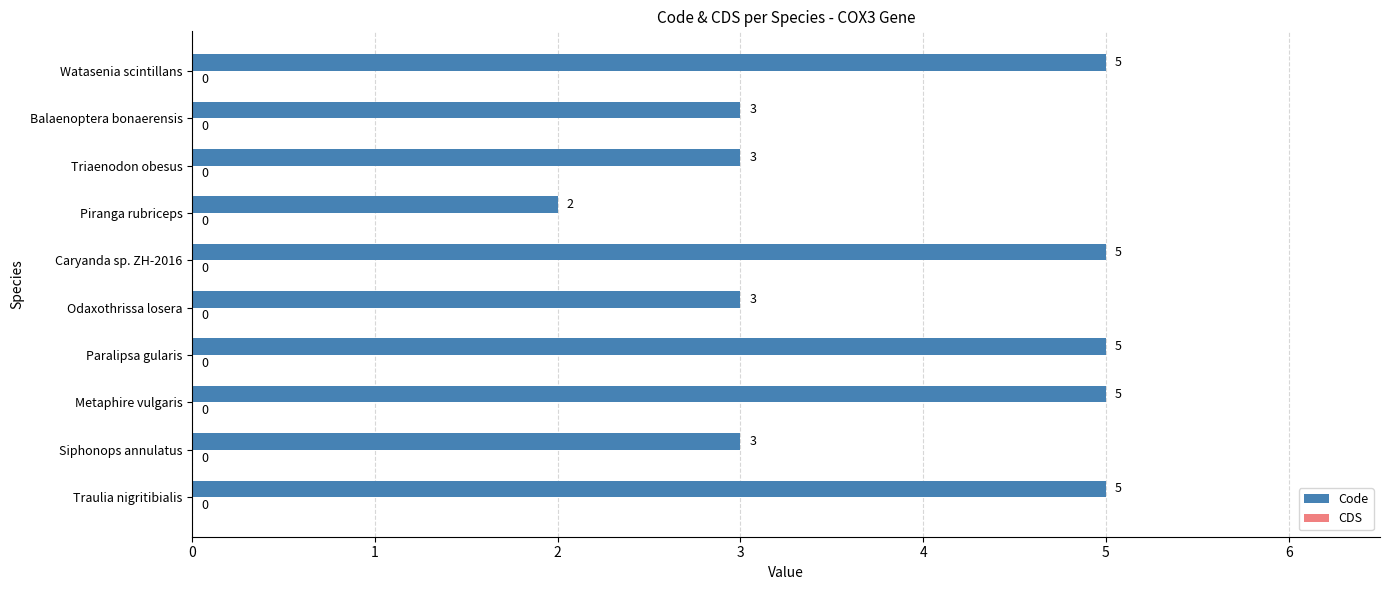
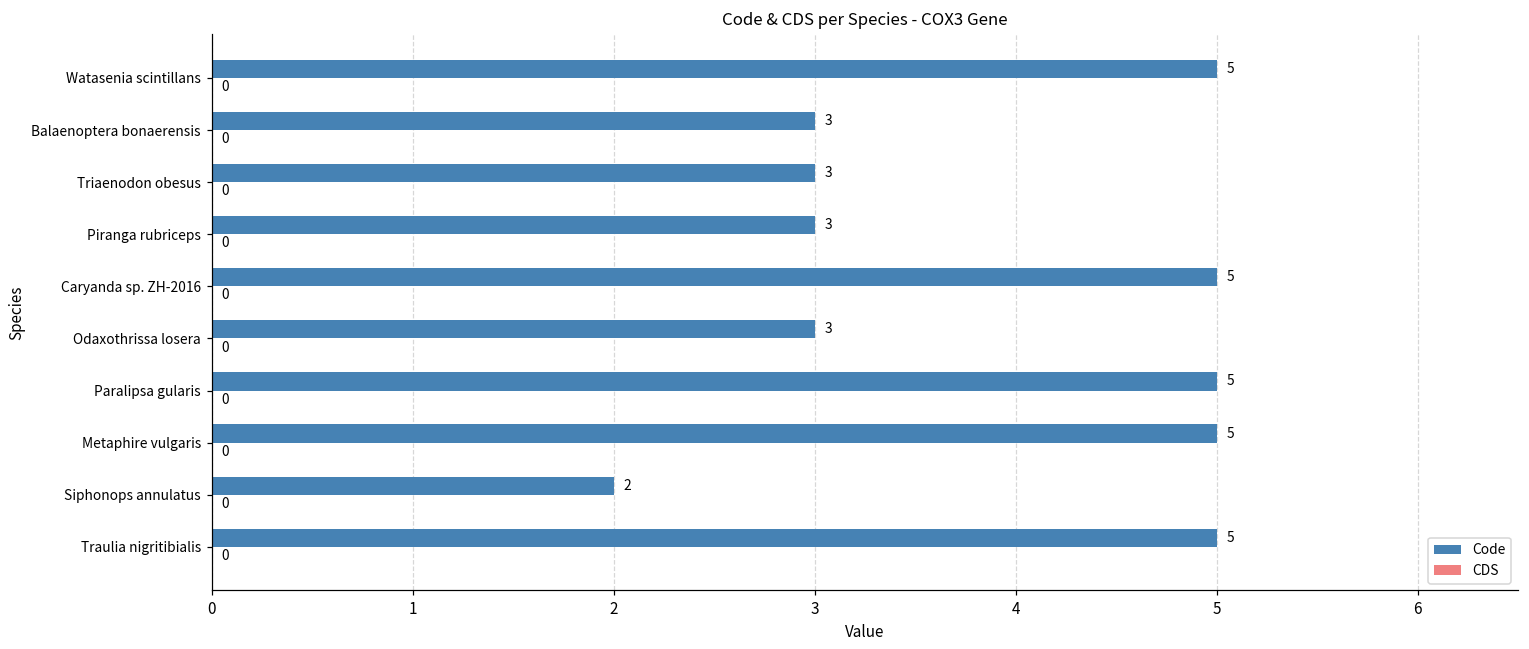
Code, Piranga rubriceps: 2 -> 3
Code, Siphonops annulatus: 3 -> 2
